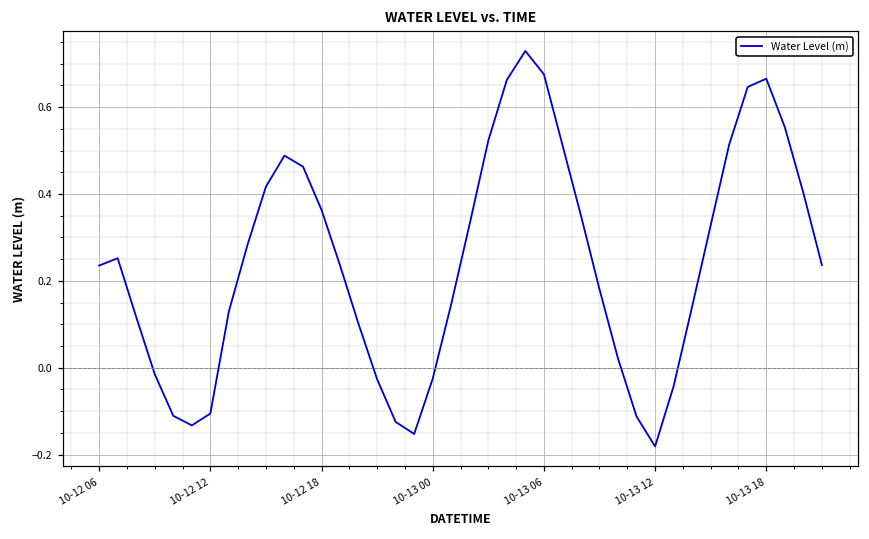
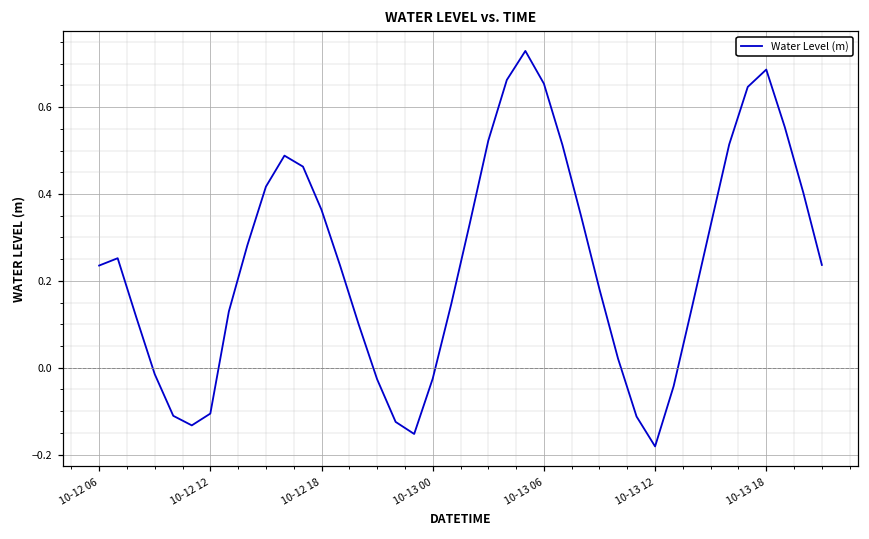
10-13 06: 0.68 -> 0.65
10-13 18: 0.67 -> 0.69
